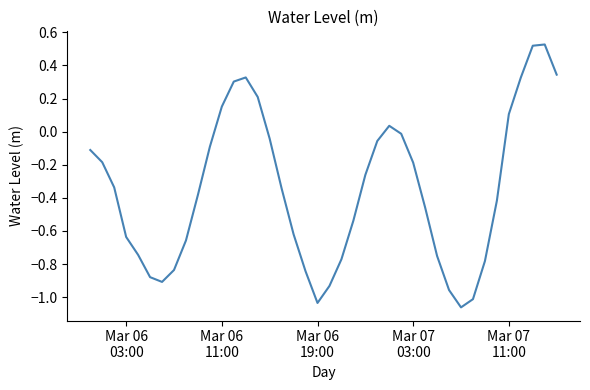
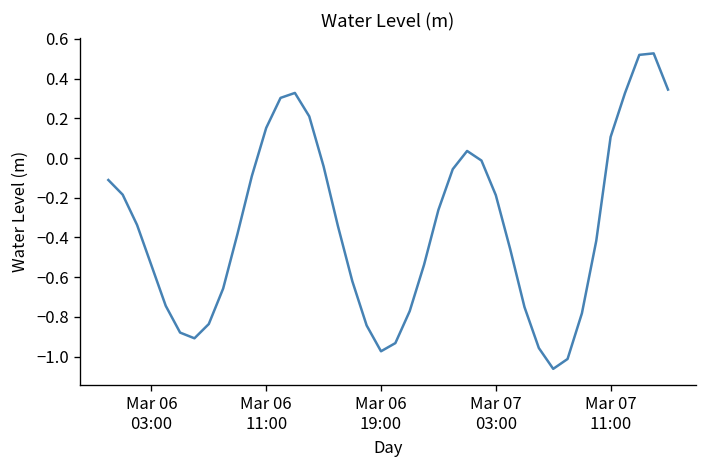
Mar 06 03:00: -0.64 -> -0.54
Mar 06 19:00: -1.03 -> -0.97
